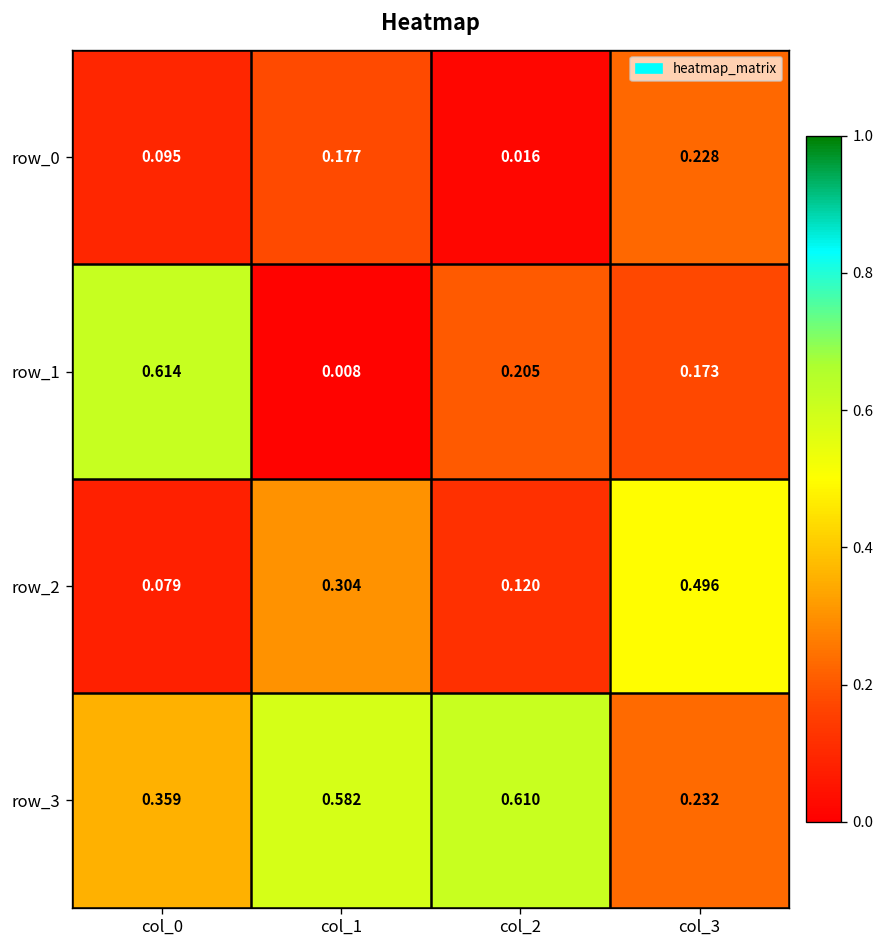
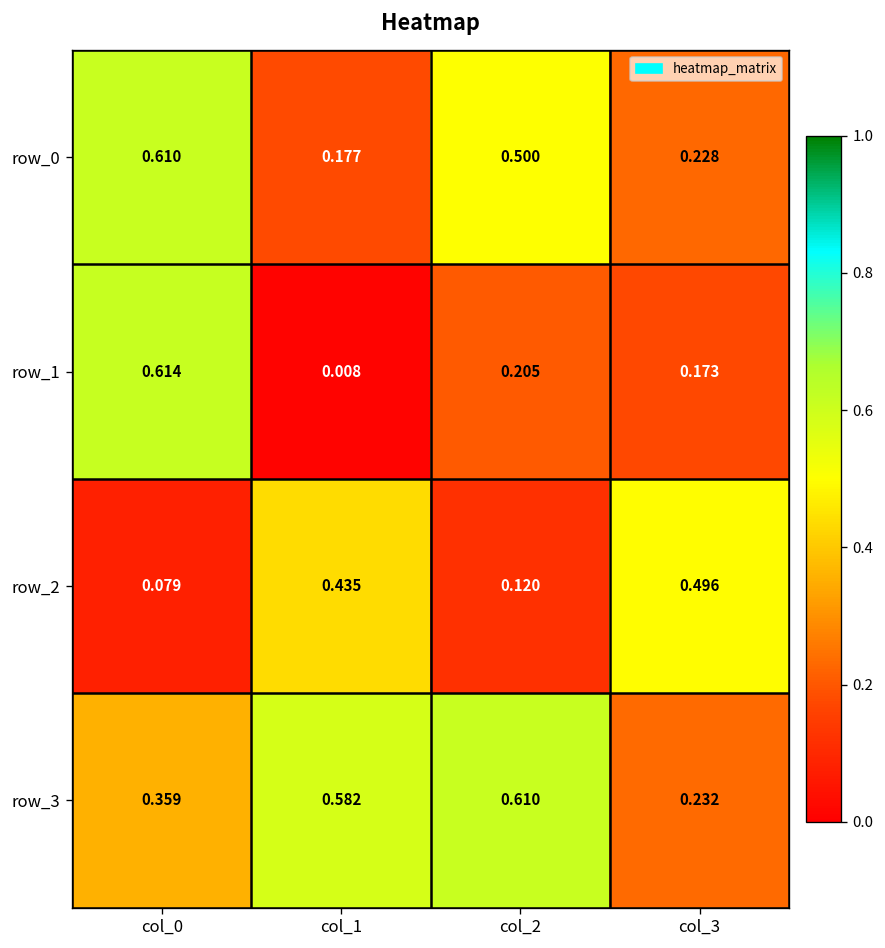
row_0, col_0: 0.095 -> 0.610
row_0, col_2: 0.016 -> 0.500
row_2, col_1: 0.304 -> 0.435
